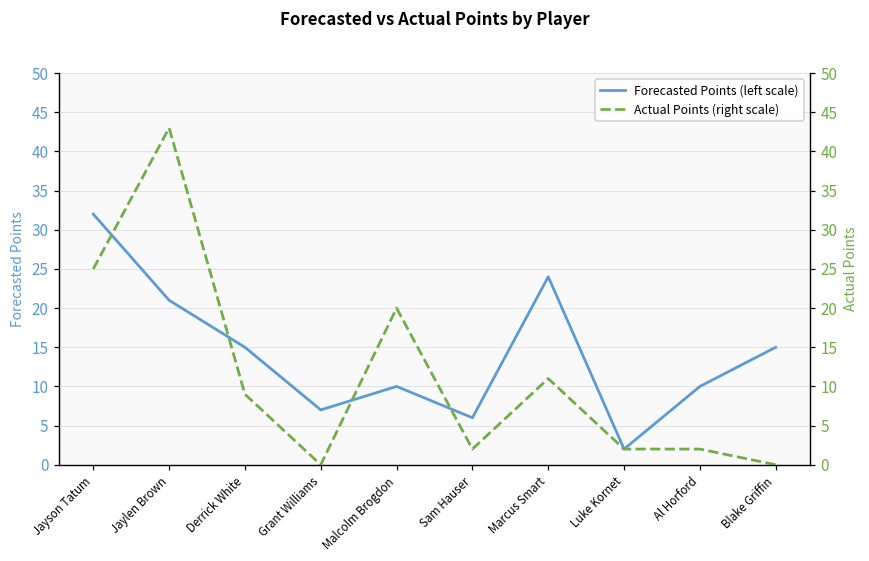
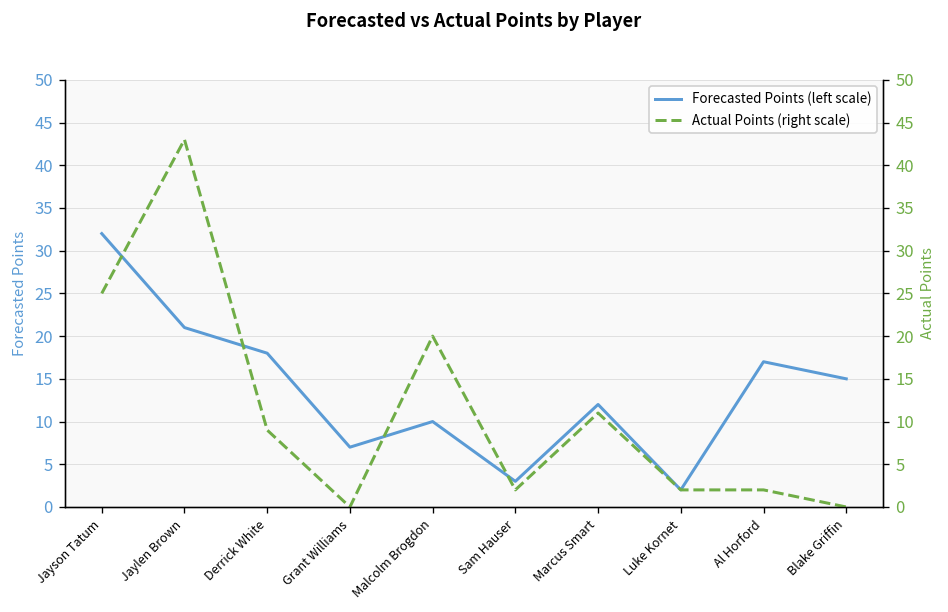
Forecasted Points (left scale), Derrick White: 15 -> 18
Forecasted Points (left scale), Sam Hauser: 6 -> 3
Forecasted Points (left scale), Marcus Smart: 24 -> 12
Forecasted Points (left scale), Al Horford: 10 -> 17
